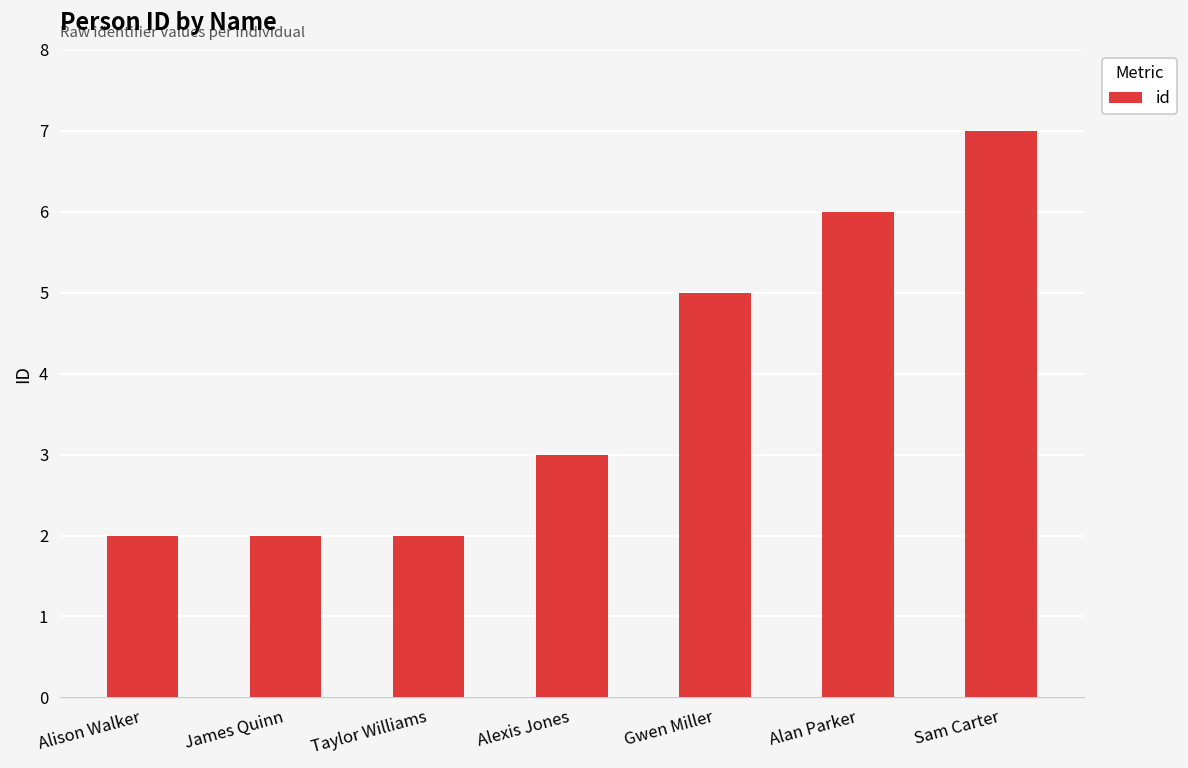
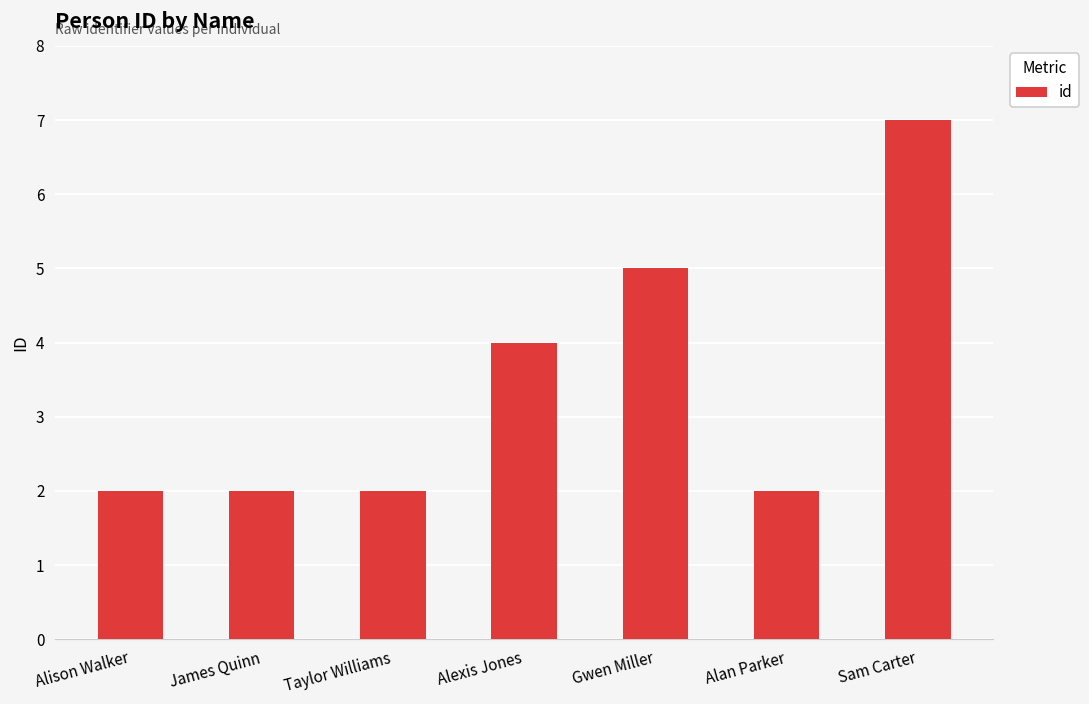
Alexis Jones: 3 -> 4
Alan Parker: 6 -> 2
